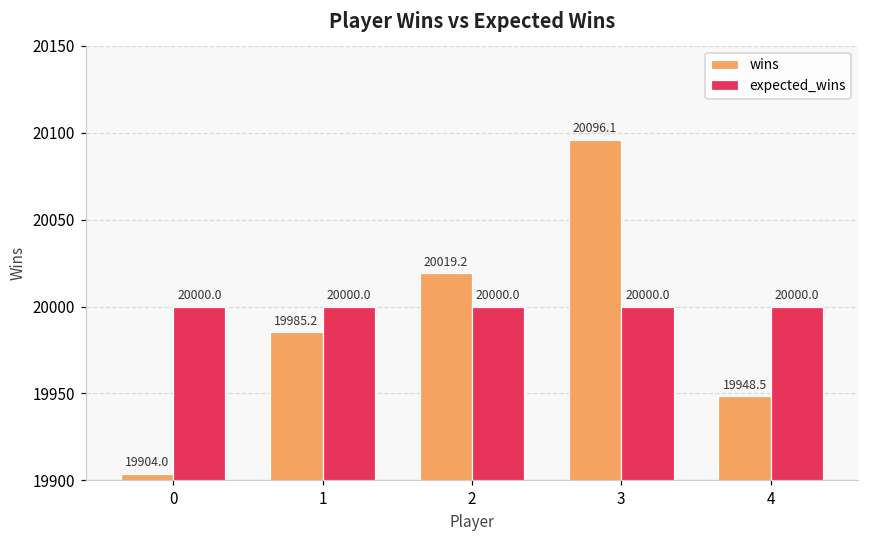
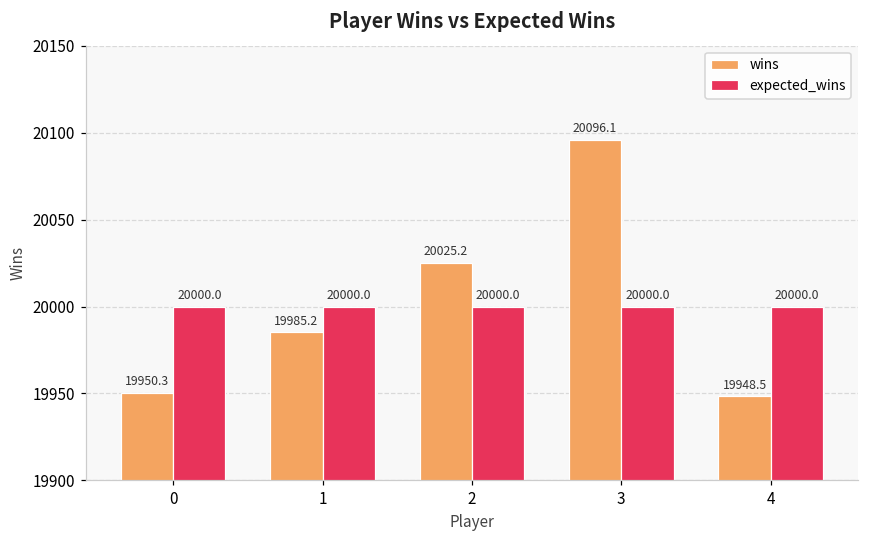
wins, 0: 19904.0 -> 19950.3
wins, 2: 20019.2 -> 20025.2
